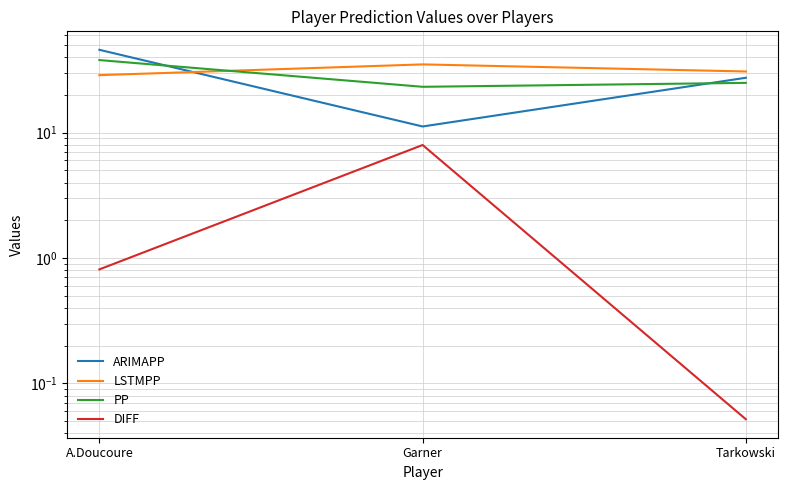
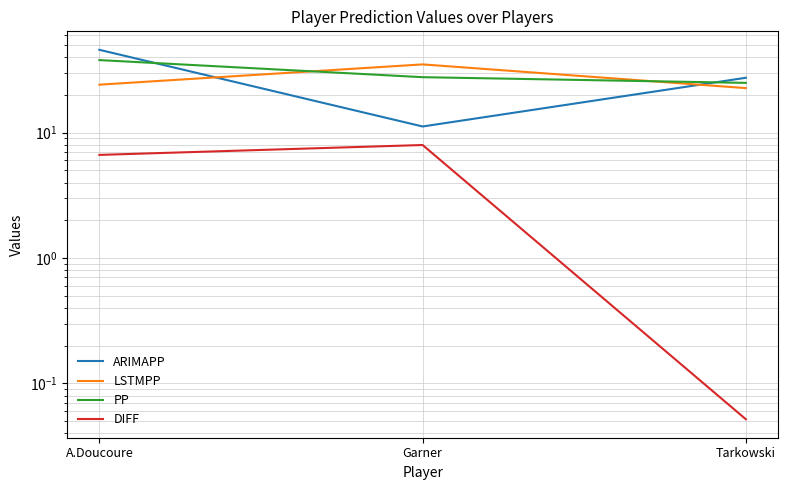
LSTMPP, A.Doucoure: 29 -> 24
DIFF, A.Doucoure: 0.8 -> 7
PP, Garner: 23 -> 28
LSTMPP, Tarkowski: 31 -> 23
